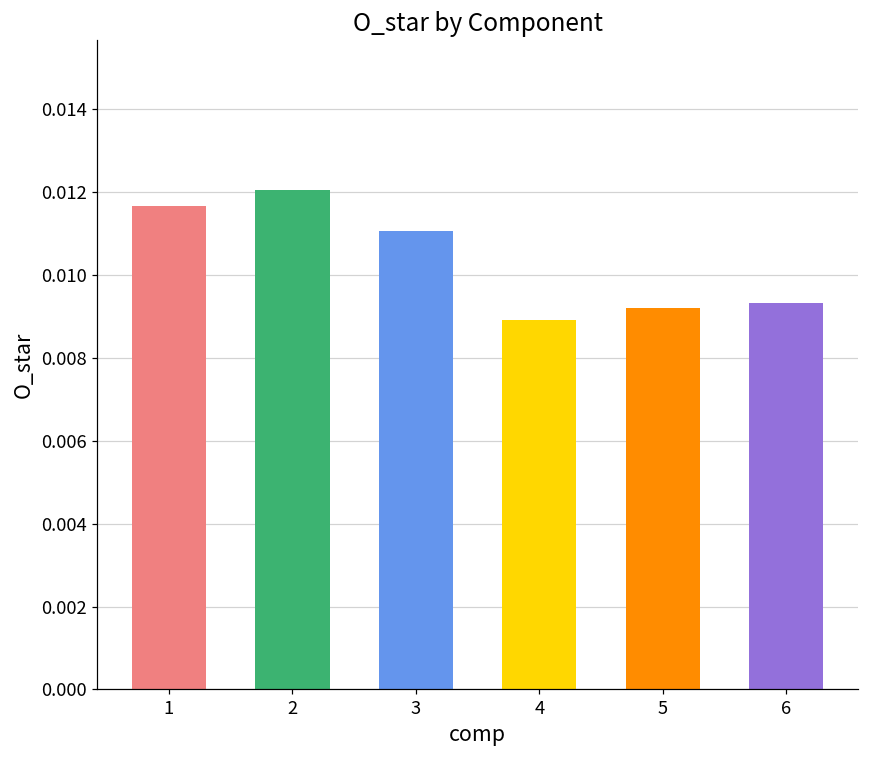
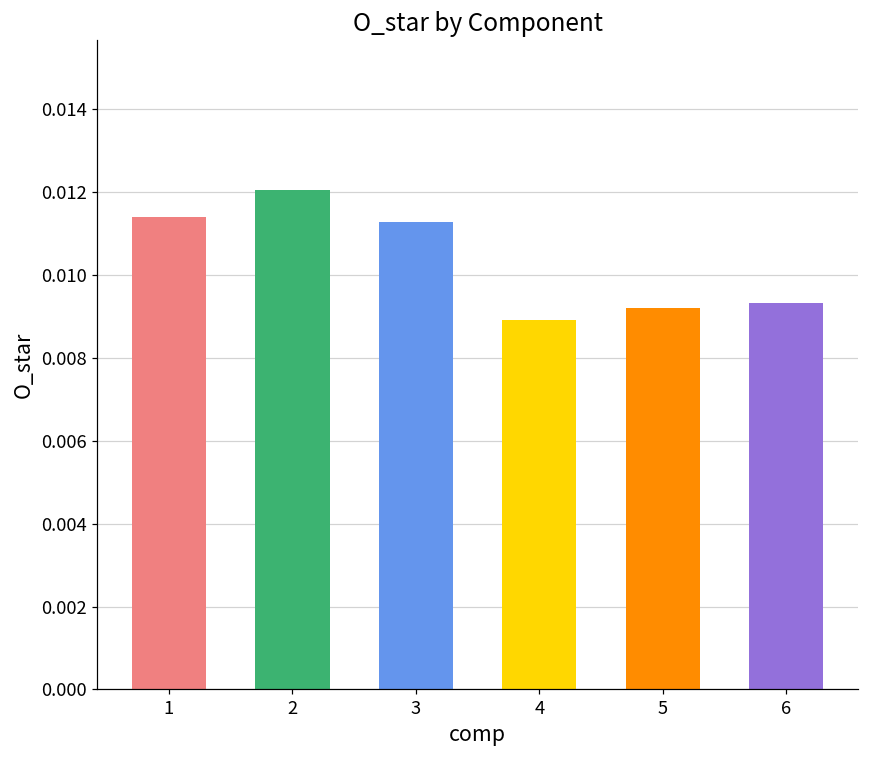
1: 0.0117 -> 0.0114
3: 0.0111 -> 0.0113
